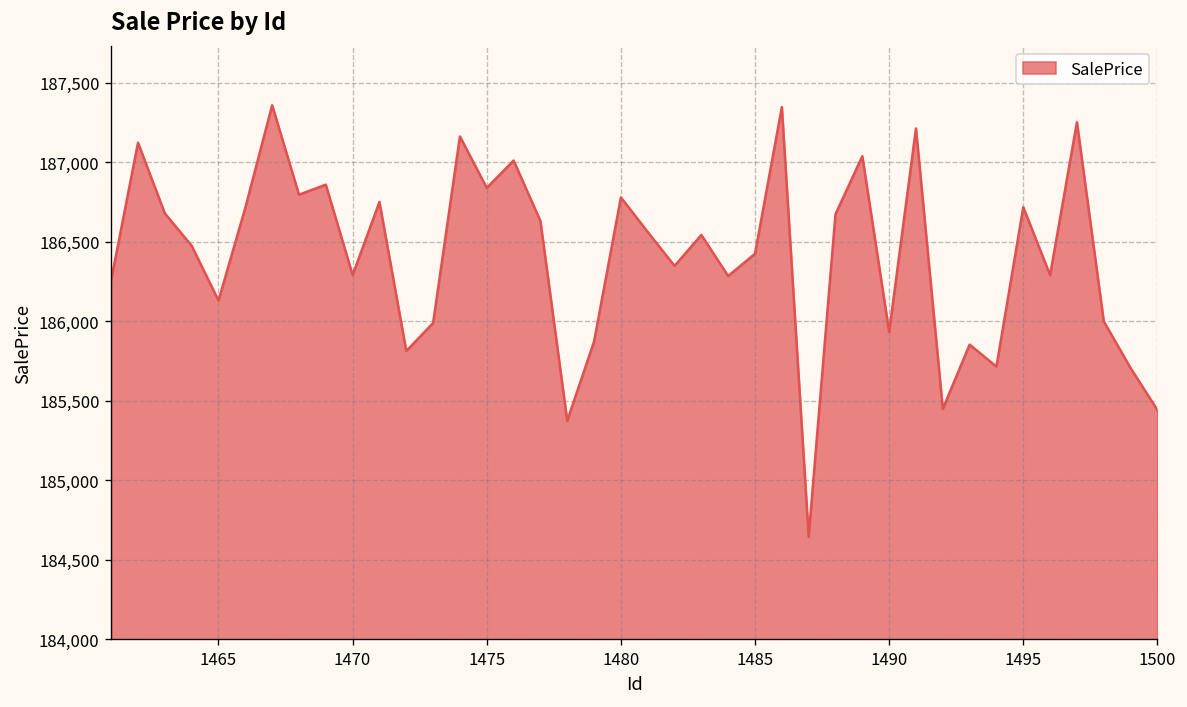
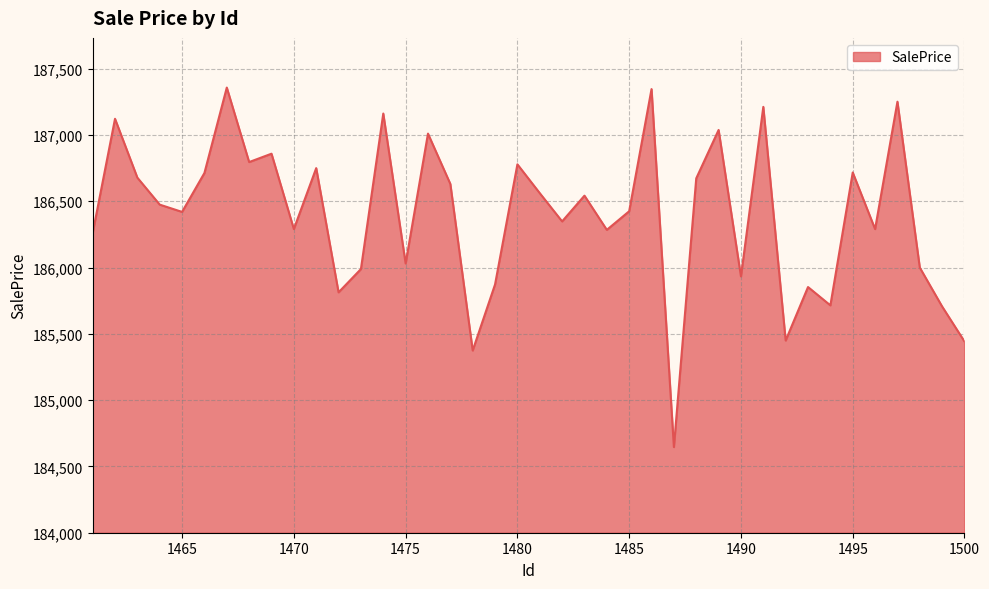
1465: 186,130 -> 186,420
1475: 186,840 -> 186,030
